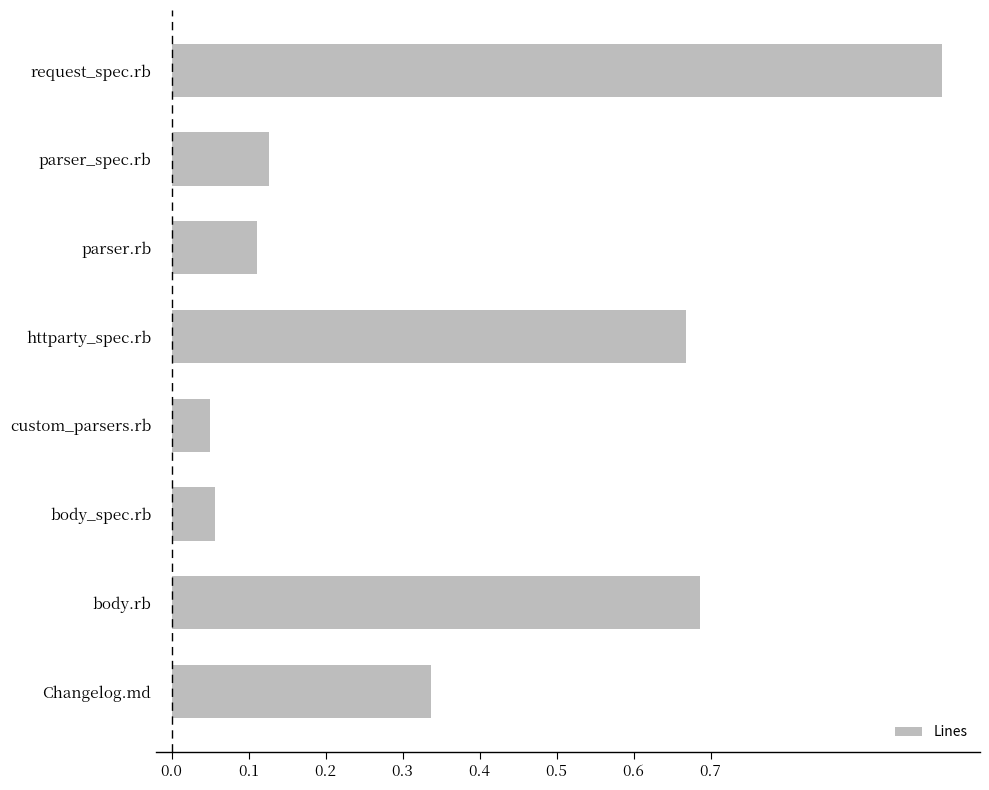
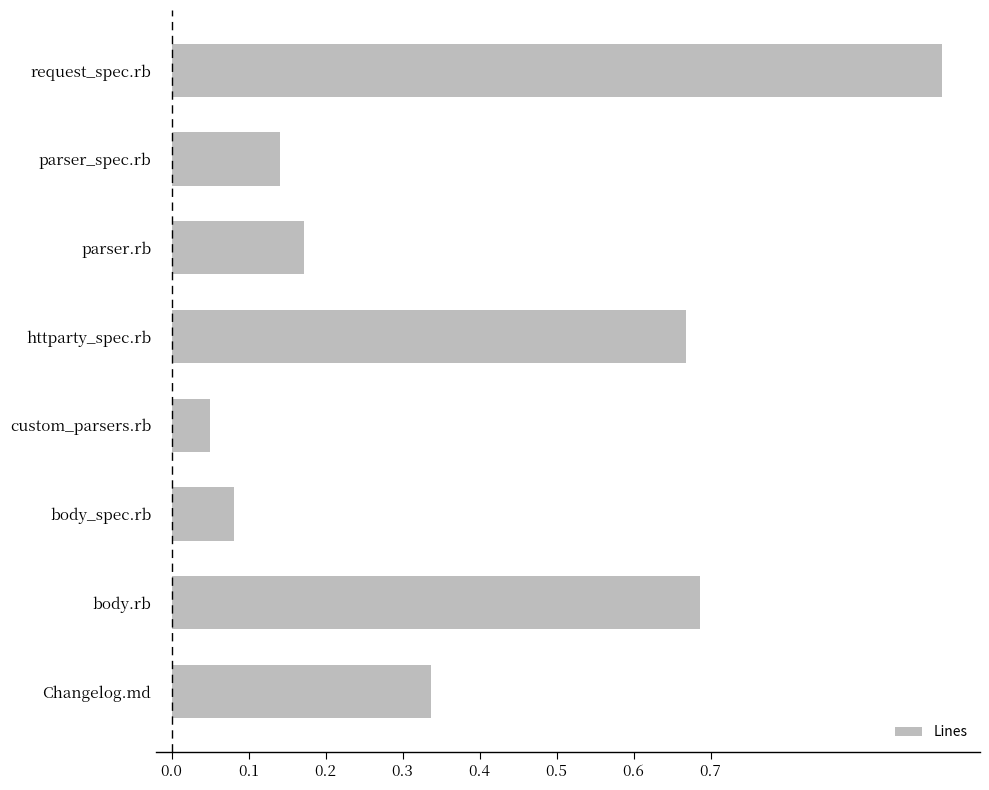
parser_spec.rb: 0.13 -> 0.14
parser.rb: 0.11 -> 0.17
body_spec.rb: 0.06 -> 0.08
